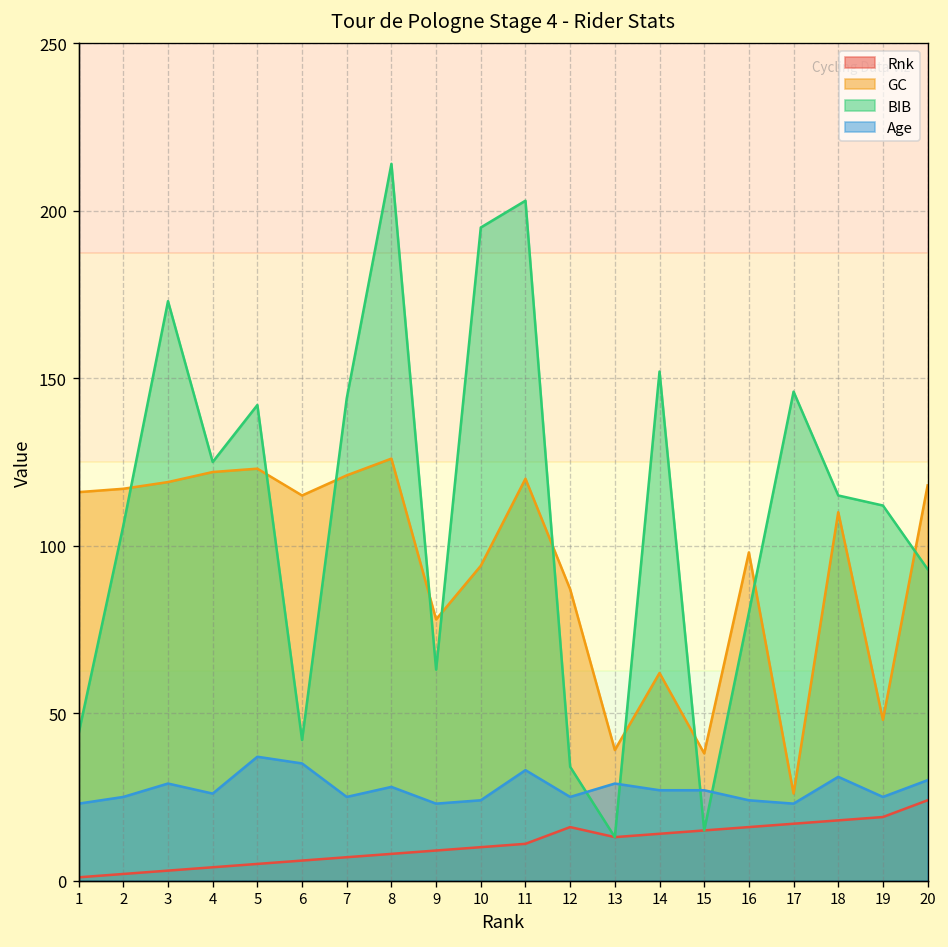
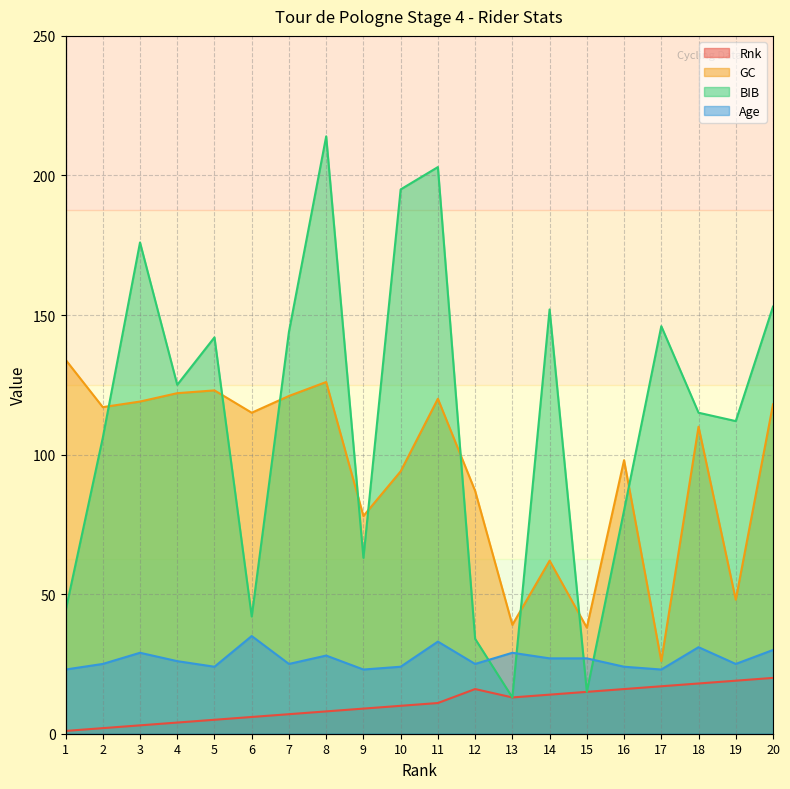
GC, 1: 116 -> 134
BIB, 3: 173 -> 176
Age, 5: 37 -> 24
Rnk, 20: 24 -> 20
BIB, 20: 93 -> 153
